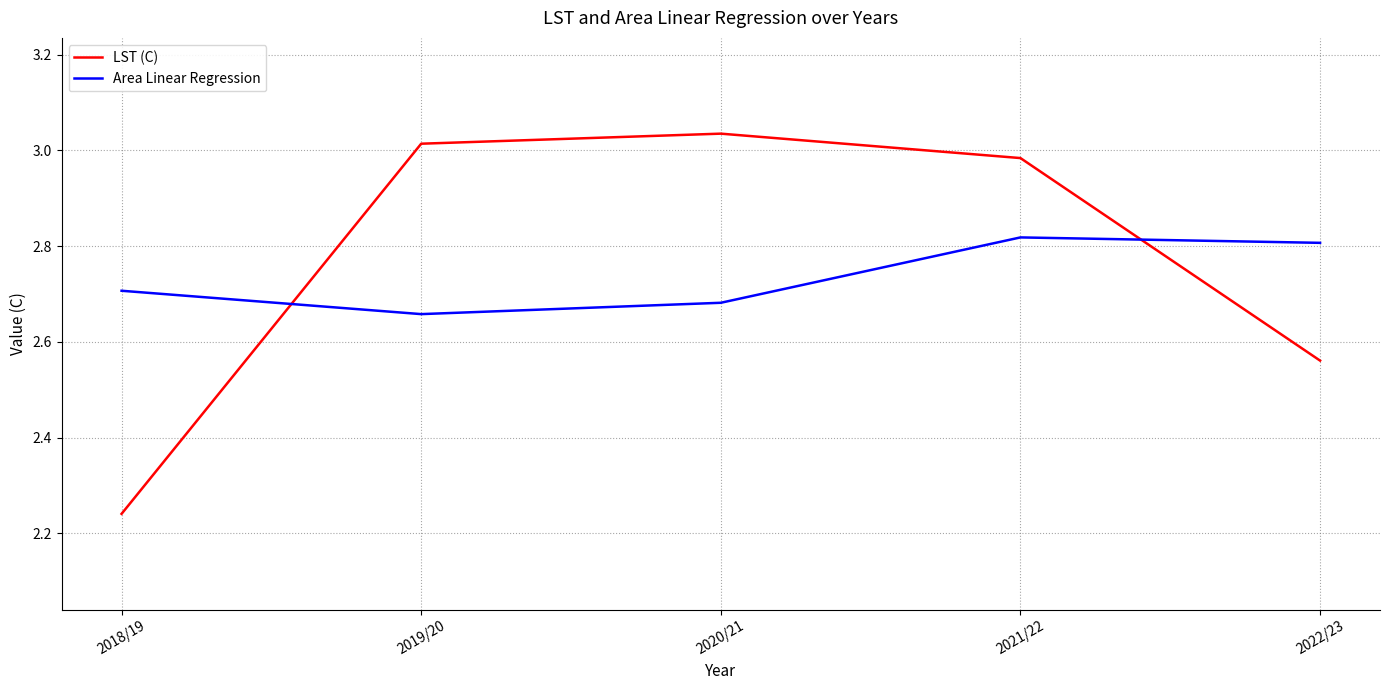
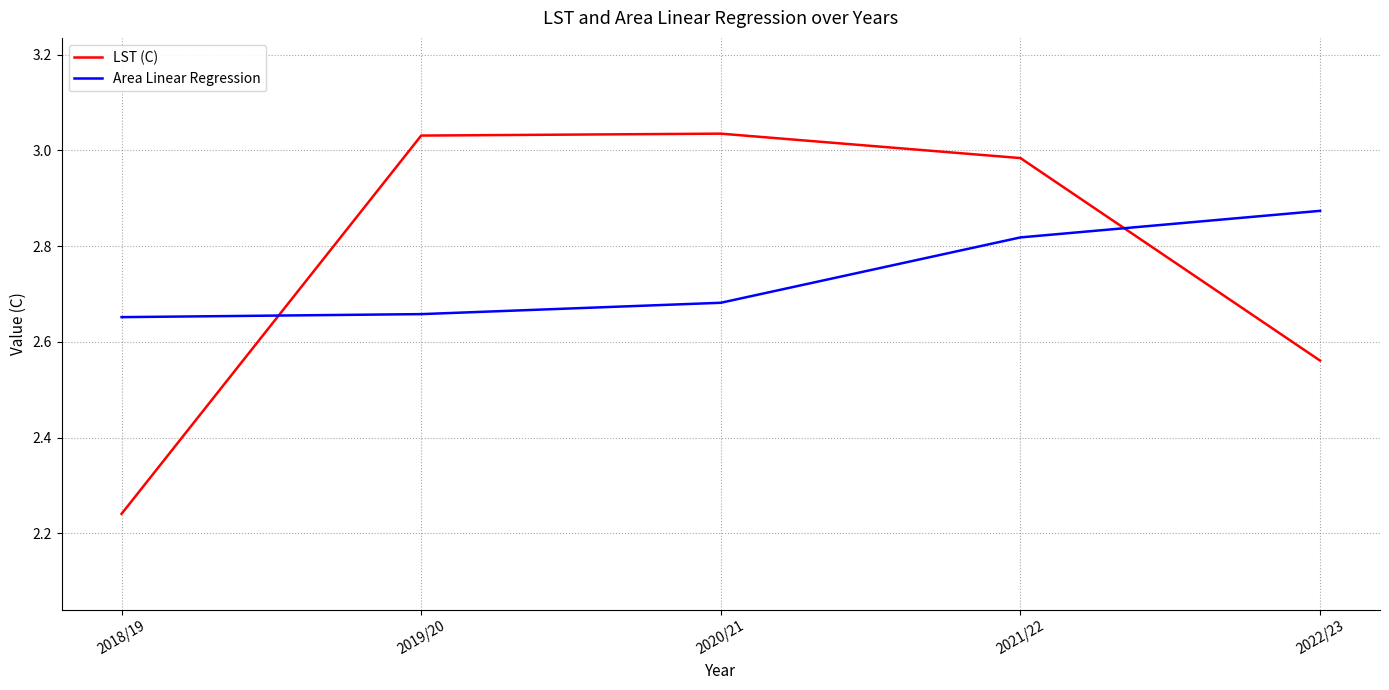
Area Linear Regression, 2018/19: 2.71 -> 2.65
LST (C), 2019/20: 3.01 -> 3.03
Area Linear Regression, 2022/23: 2.81 -> 2.87
